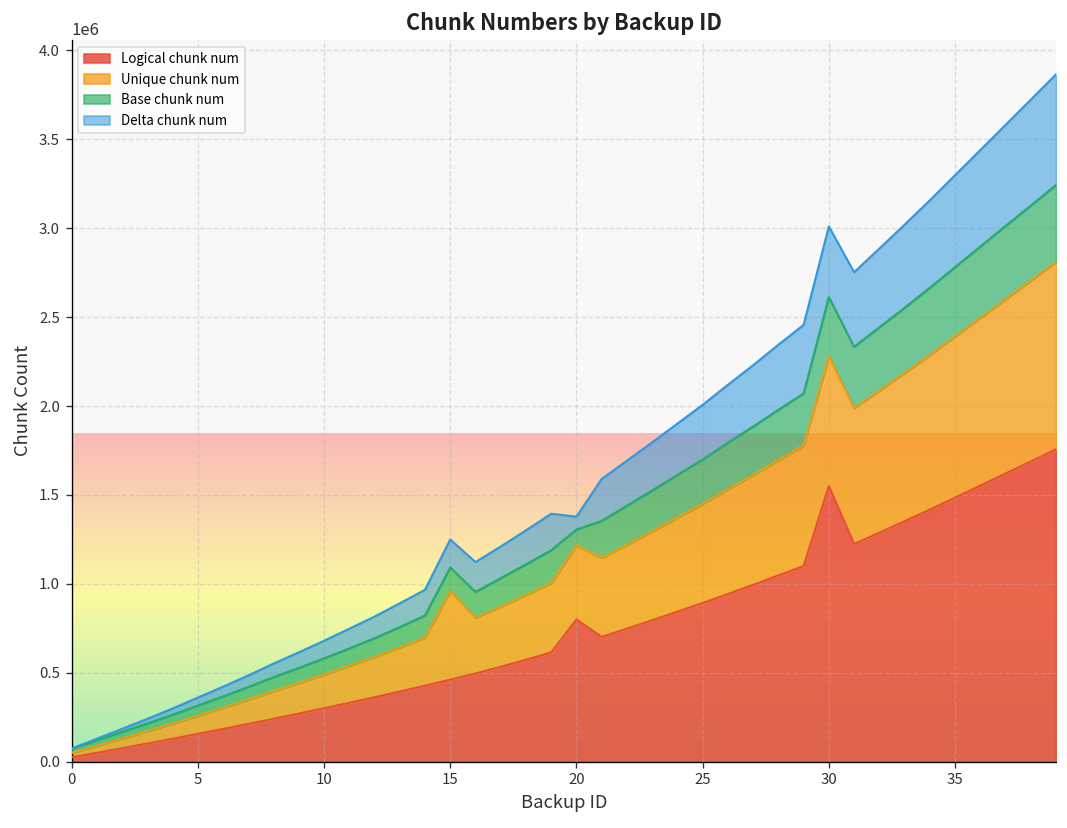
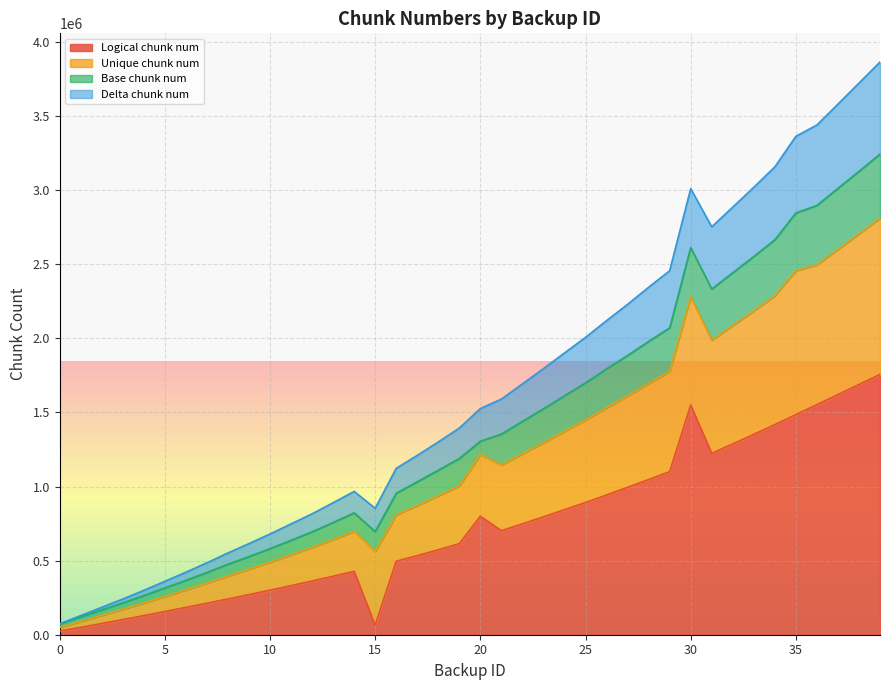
Logical chunk num, 15: 460000 -> 60000
Delta chunk num, 20: 70000 -> 220000
Unique chunk num, 35: 910000 -> 970000
